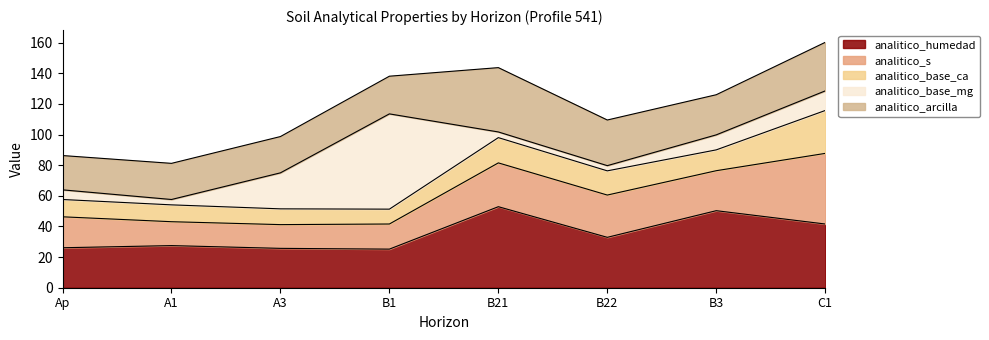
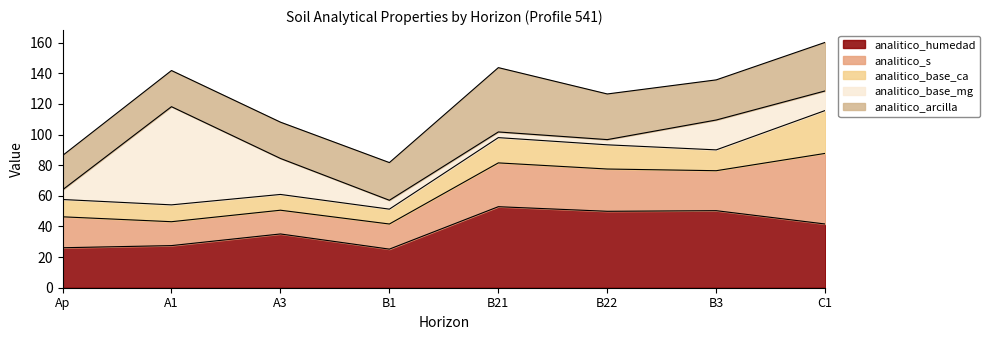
analitico_base_mg, A1: 4 -> 64
analitico_humedad, A3: 26 -> 35
analitico_base_mg, B1: 62 -> 6
analitico_humedad, B22: 33 -> 50
analitico_base_mg, B3: 10 -> 20
